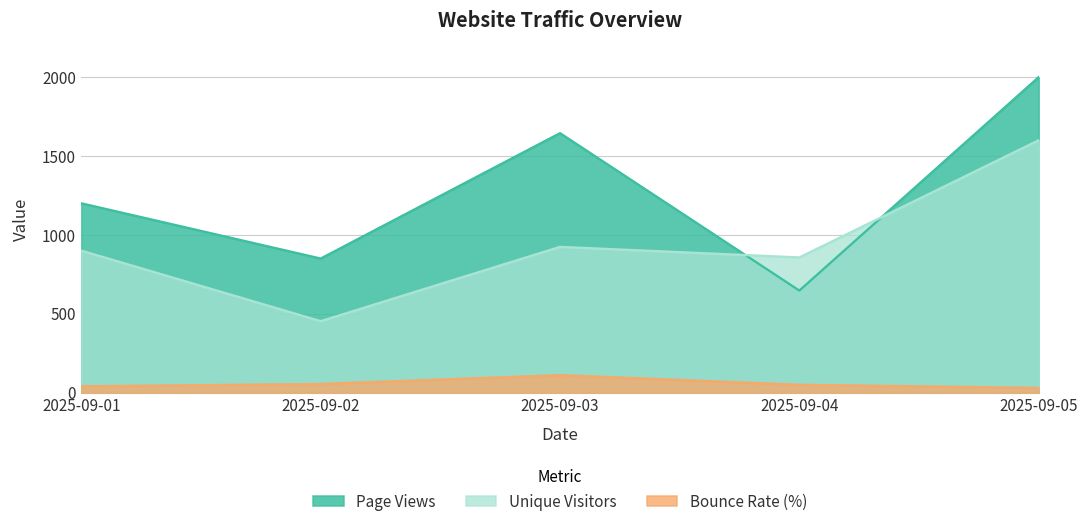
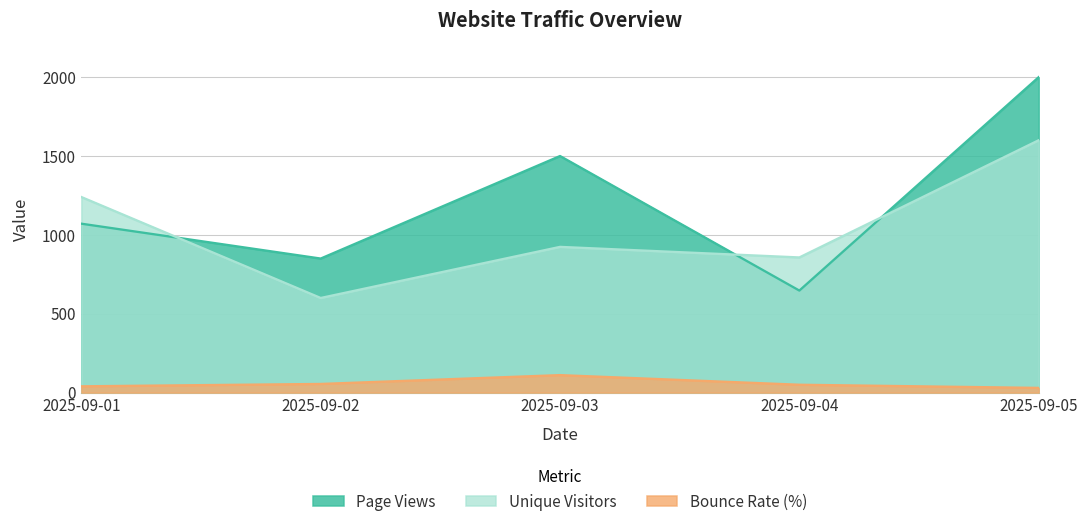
Page Views, 2025-09-01: 1200 -> 1070
Unique Visitors, 2025-09-01: 900 -> 1240
Unique Visitors, 2025-09-02: 450 -> 600
Page Views, 2025-09-03: 1650 -> 1500
